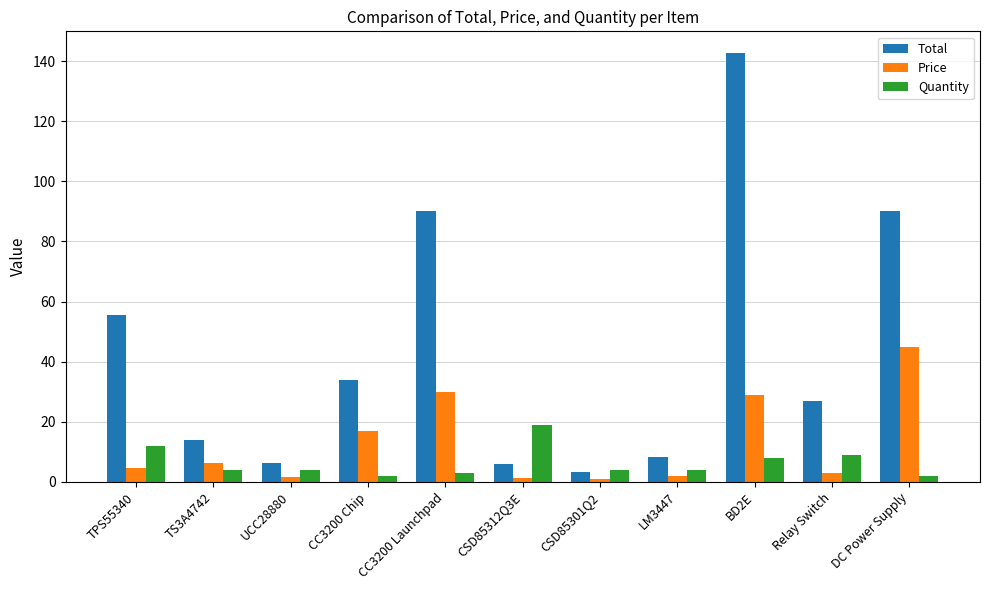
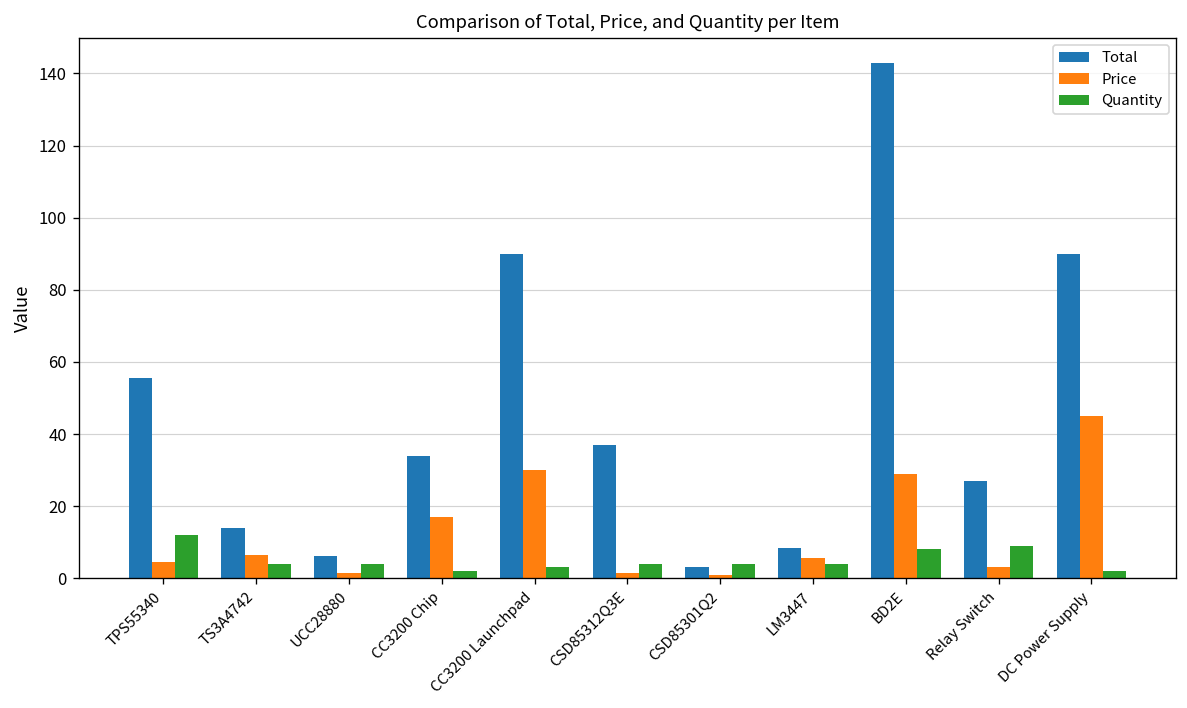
Total, CSD85312Q3E: 6 -> 37
Quantity, CSD85312Q3E: 19 -> 4
Price, LM3447: 2 -> 6
